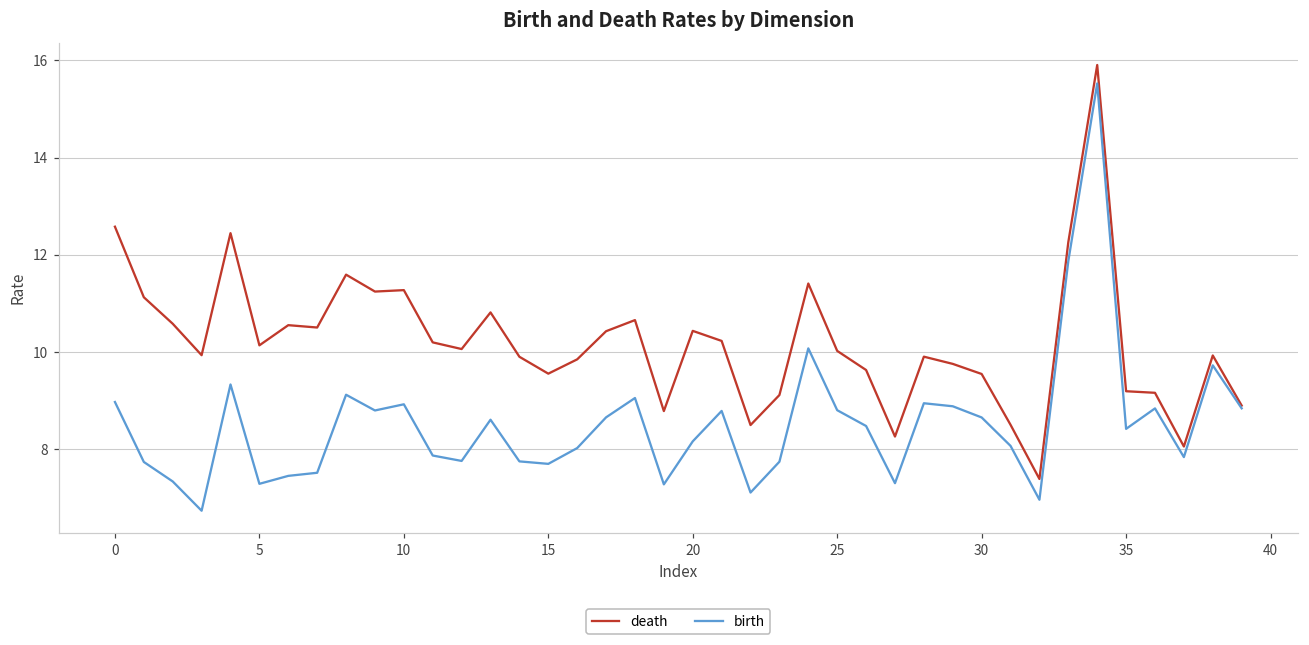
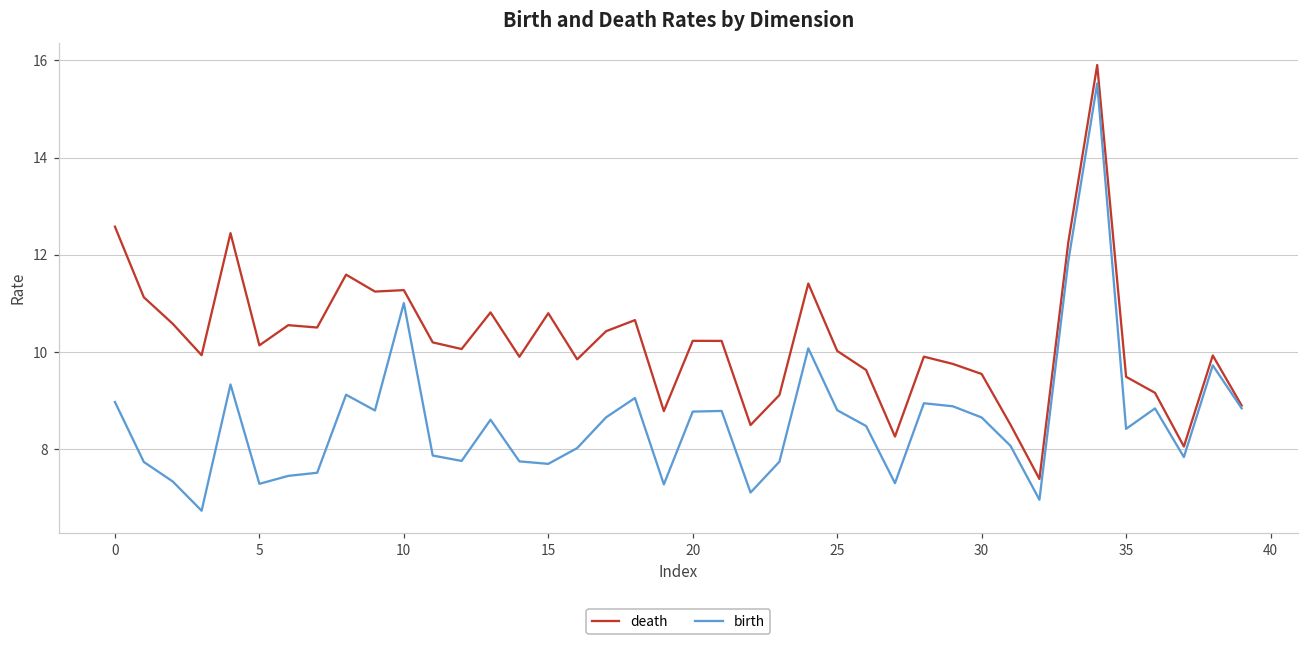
birth, 10: 8.9 -> 11.0
death, 15: 9.6 -> 10.8
death, 20: 10.4 -> 10.2
birth, 20: 8.2 -> 8.8
death, 35: 9.2 -> 9.5
